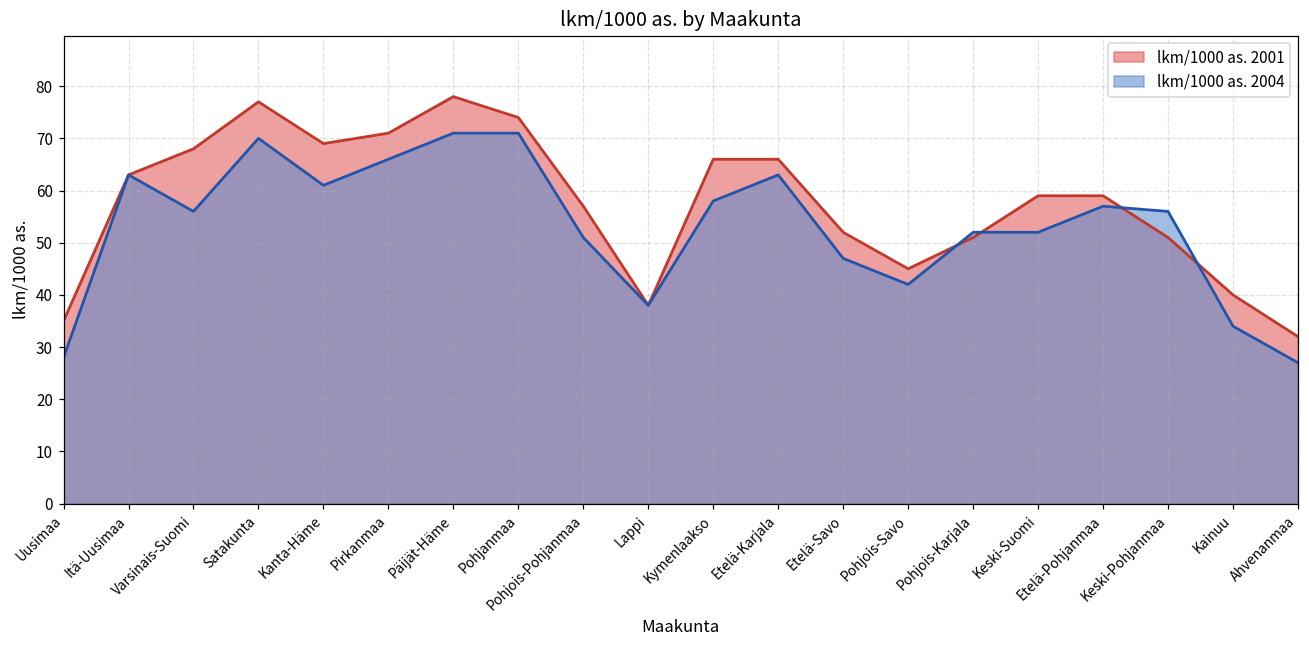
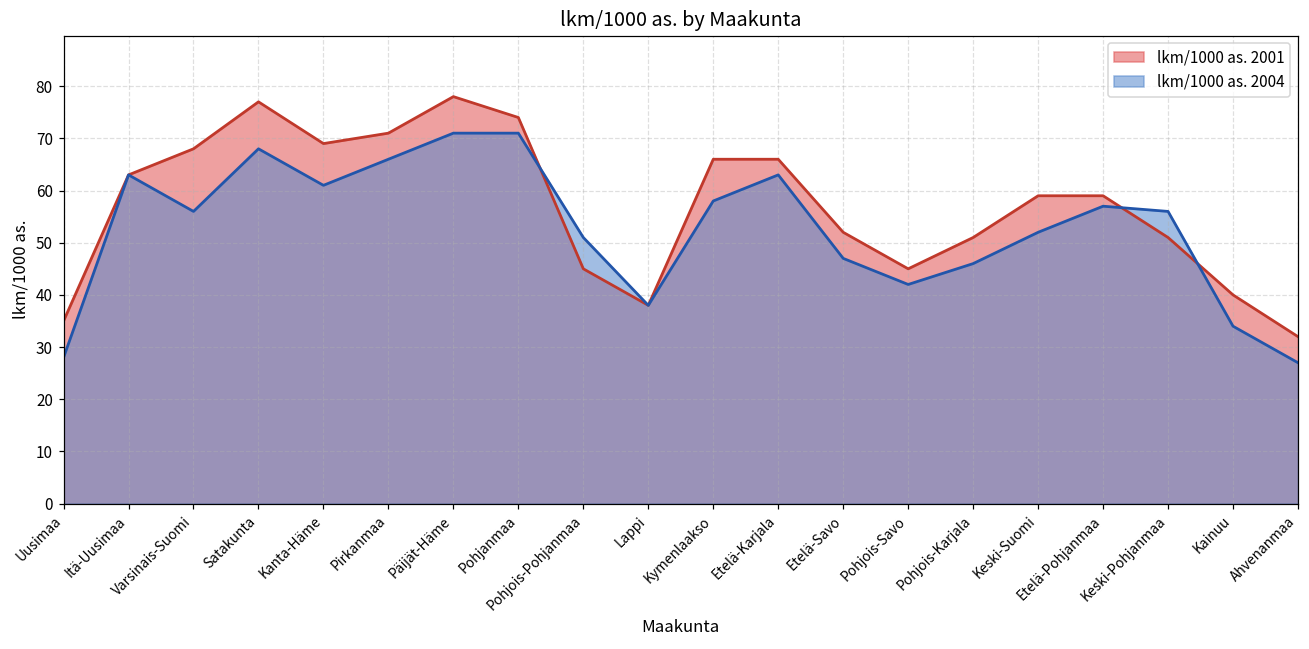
lkm/1000 as. 2004, Satakunta: 70 -> 68
lkm/1000 as. 2001, Pohjois-Pohjanmaa: 57 -> 45
lkm/1000 as. 2004, Pohjois-Karjala: 52 -> 46
